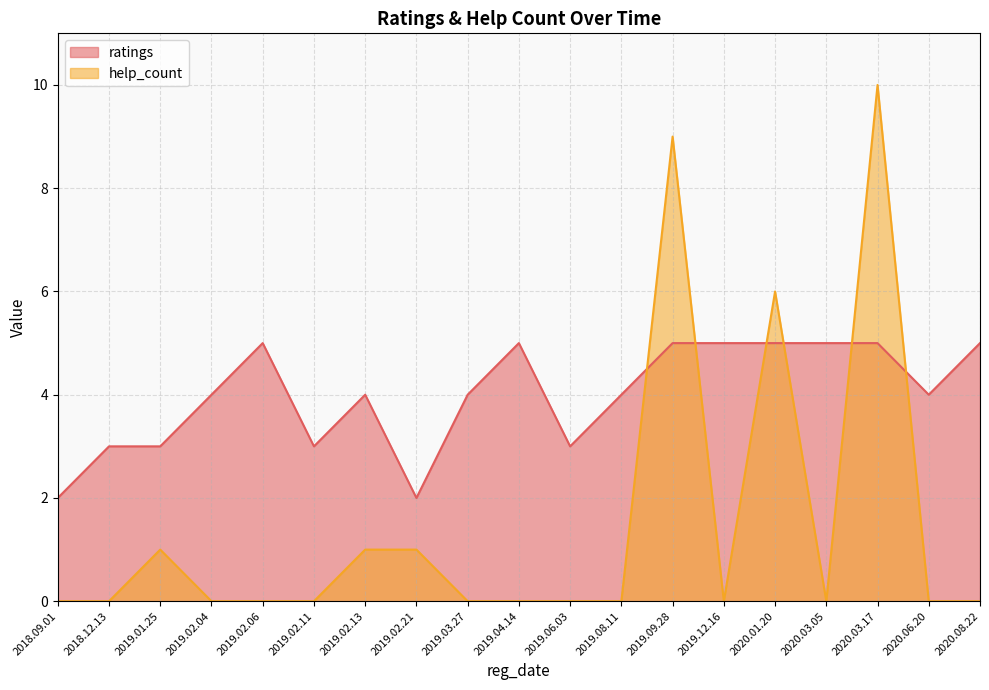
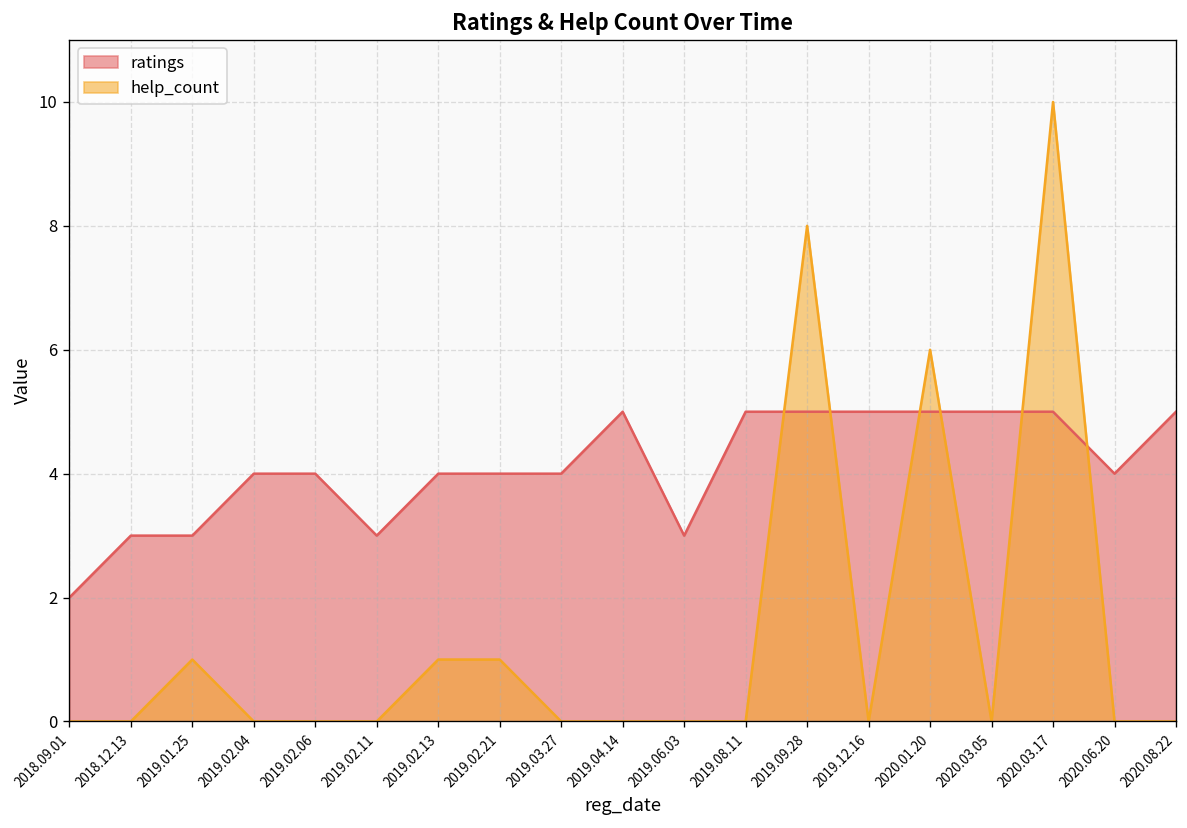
ratings, 2019.02.06: 5 -> 4
ratings, 2019.02.21: 2 -> 4
ratings, 2019.08.11: 4 -> 5
help_count, 2019.09.28: 9 -> 8
